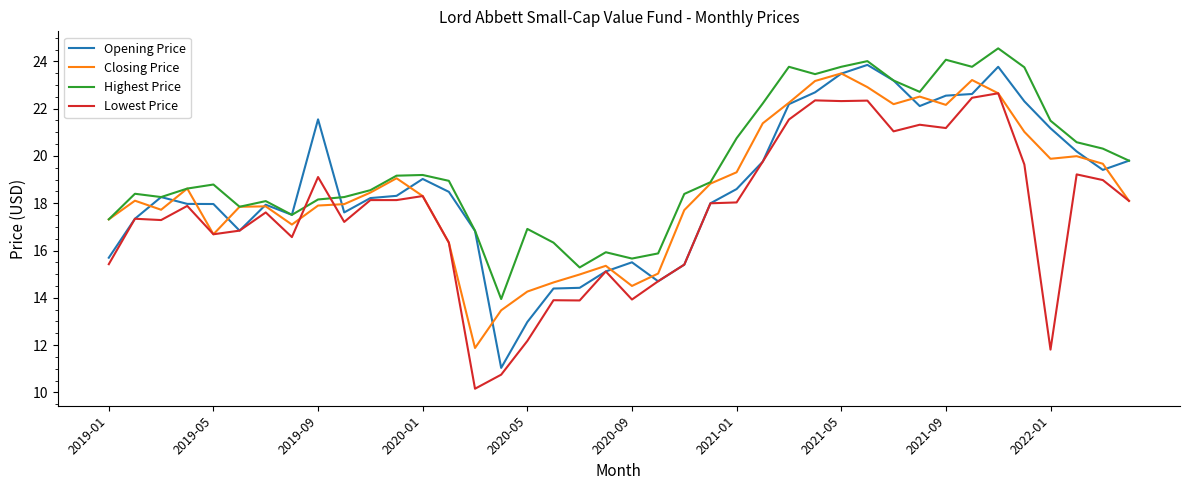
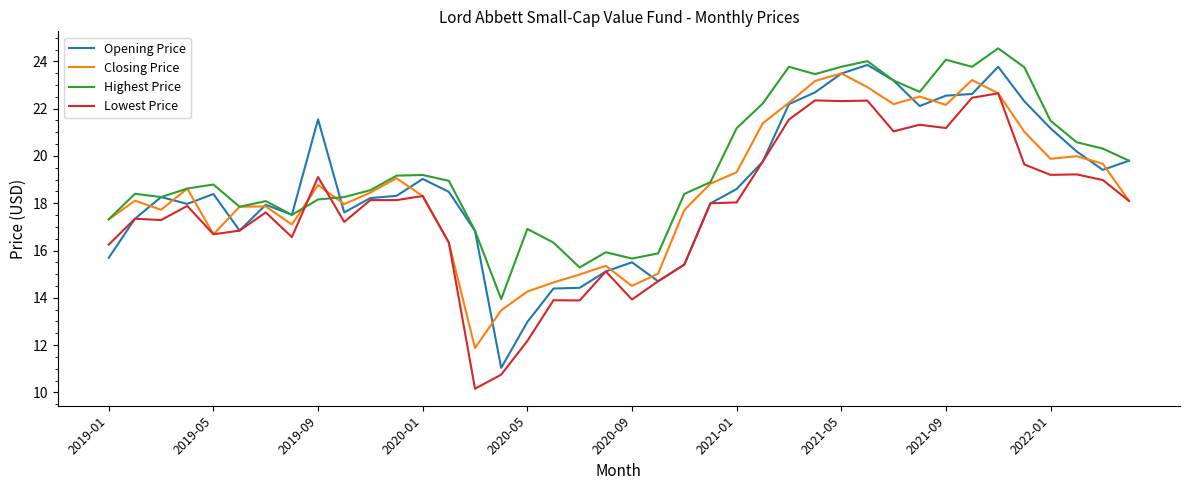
Lowest Price, 2019-01: 15.4 -> 16.3
Opening Price, 2019-05: 18.0 -> 18.4
Closing Price, 2019-09: 17.9 -> 18.8
Highest Price, 2021-01: 20.8 -> 21.2
Lowest Price, 2022-01: 11.8 -> 19.2
